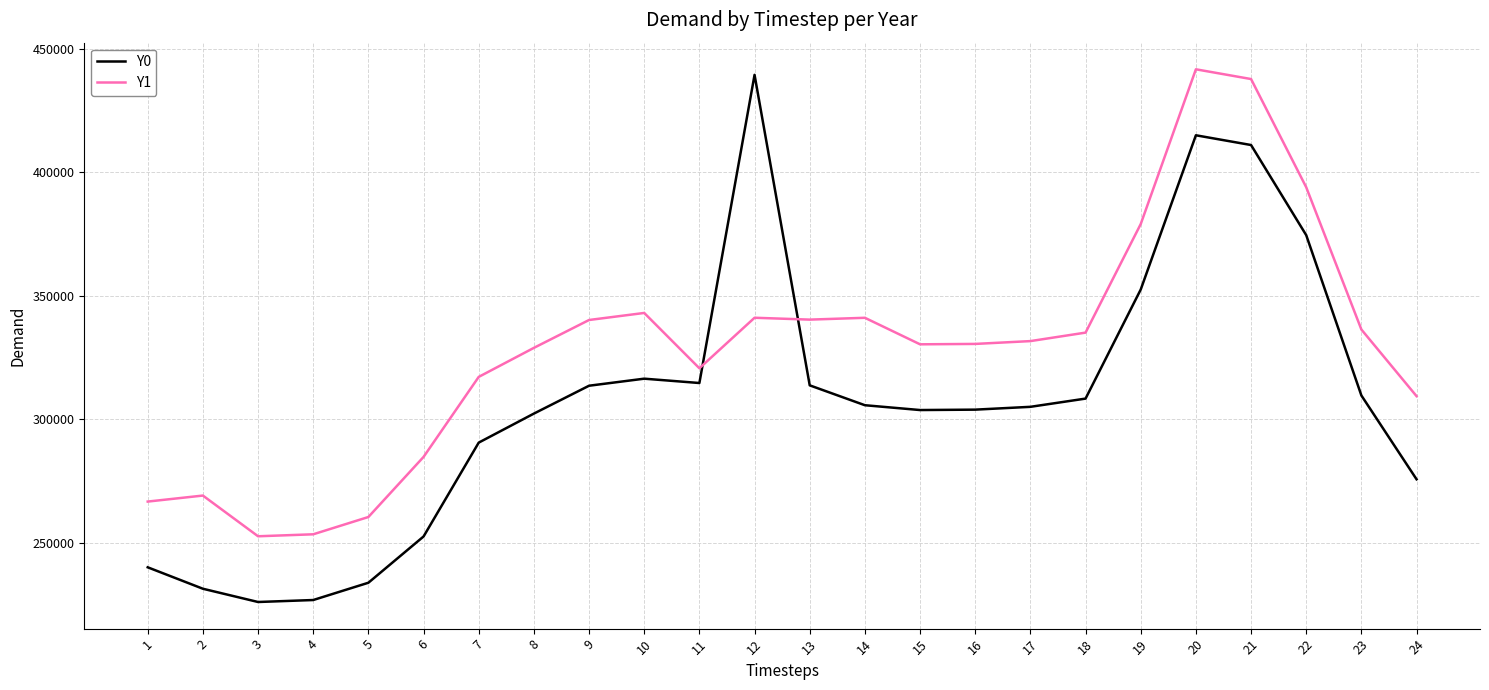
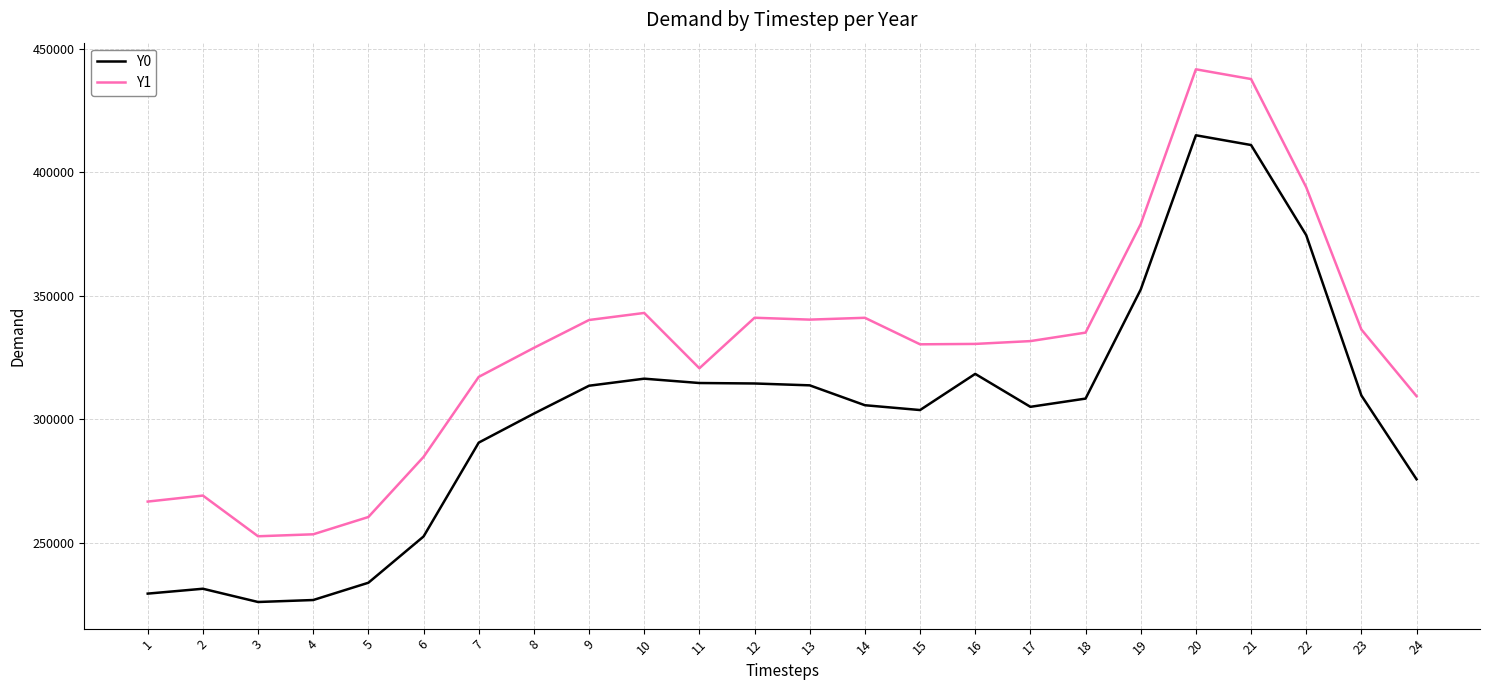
Y0, 1: 240000 -> 229000
Y0, 12: 439000 -> 315000
Y0, 16: 304000 -> 318000
